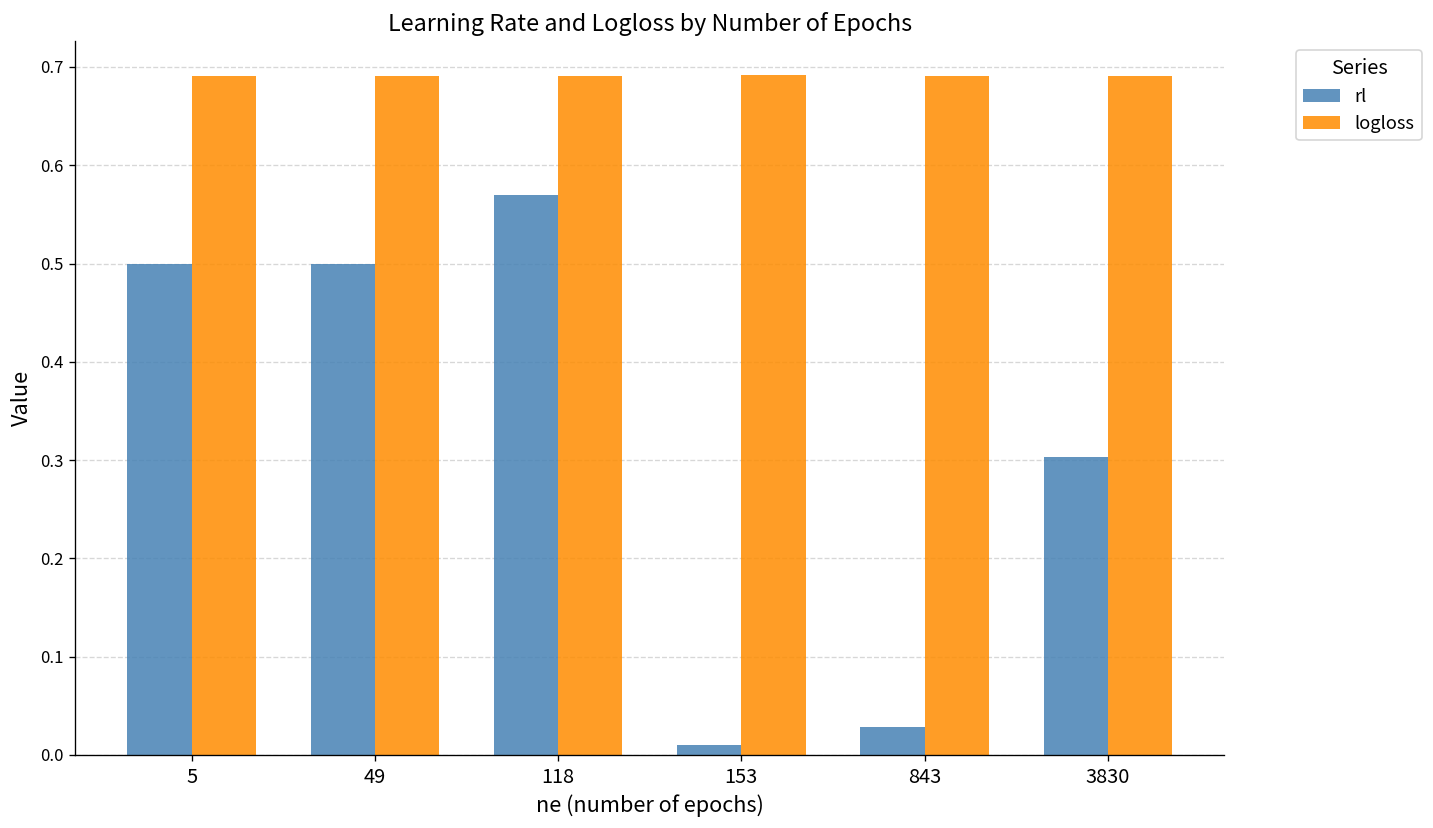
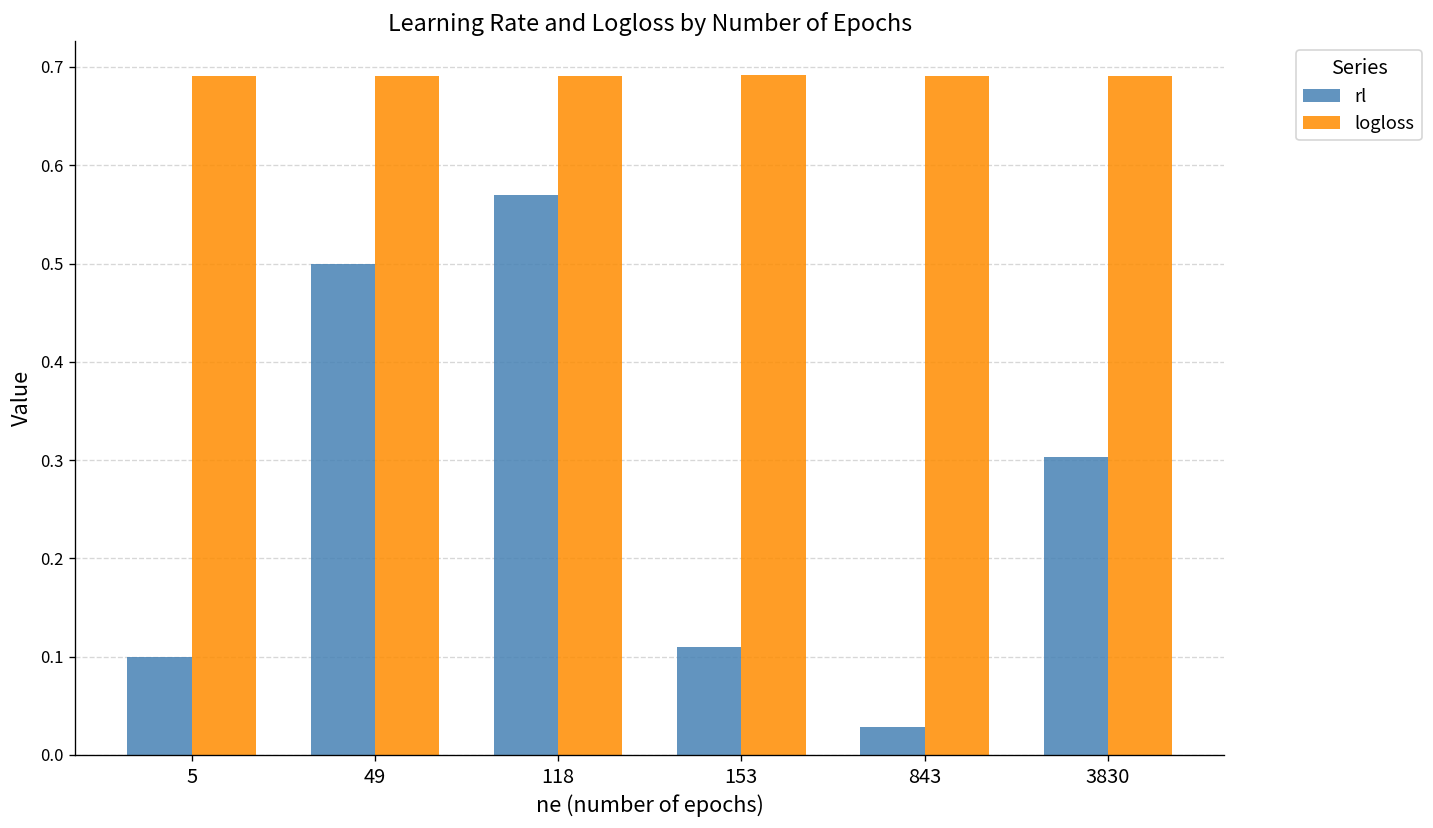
rl, 5: 0.5 -> 0.1
rl, 153: 0.01 -> 0.11
